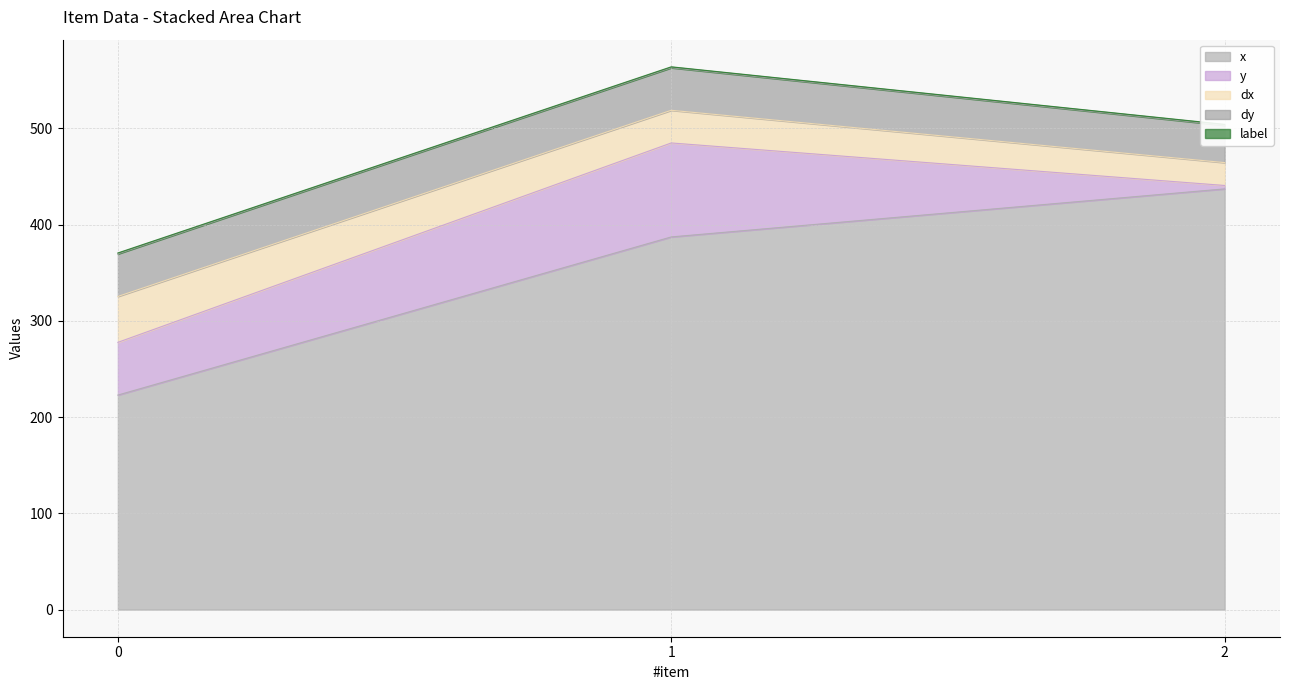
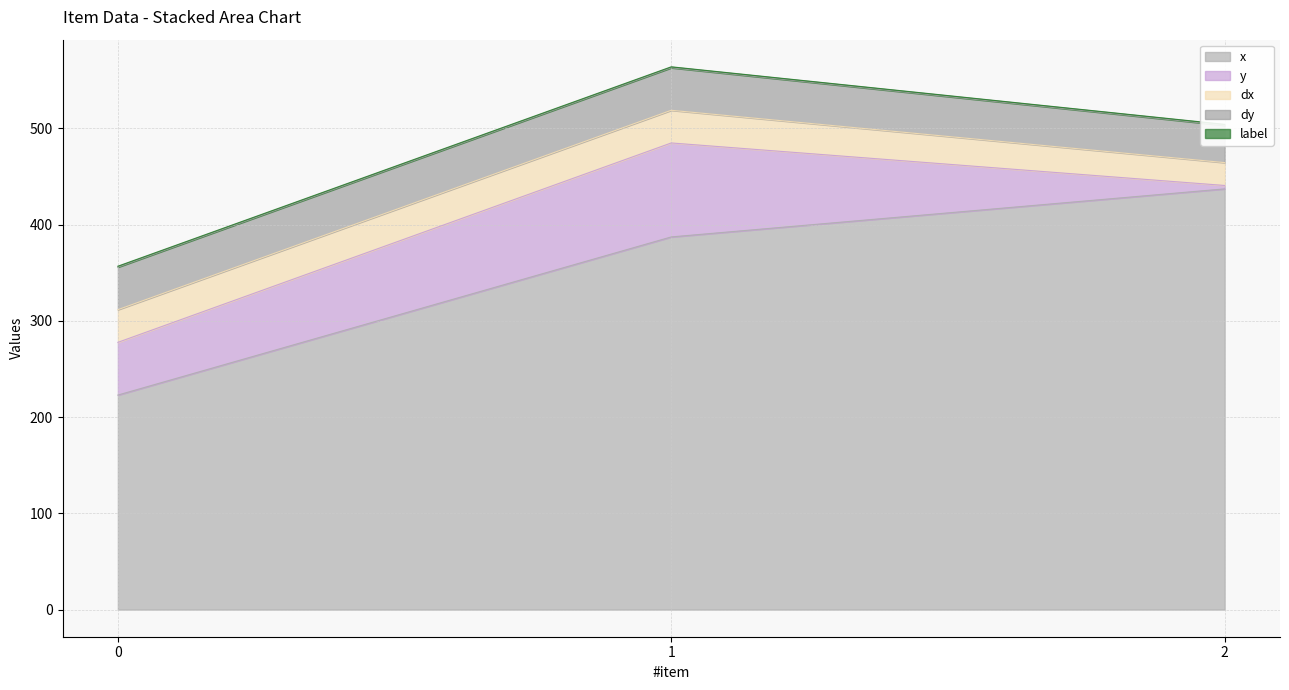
dx, 0: 50 -> 30
